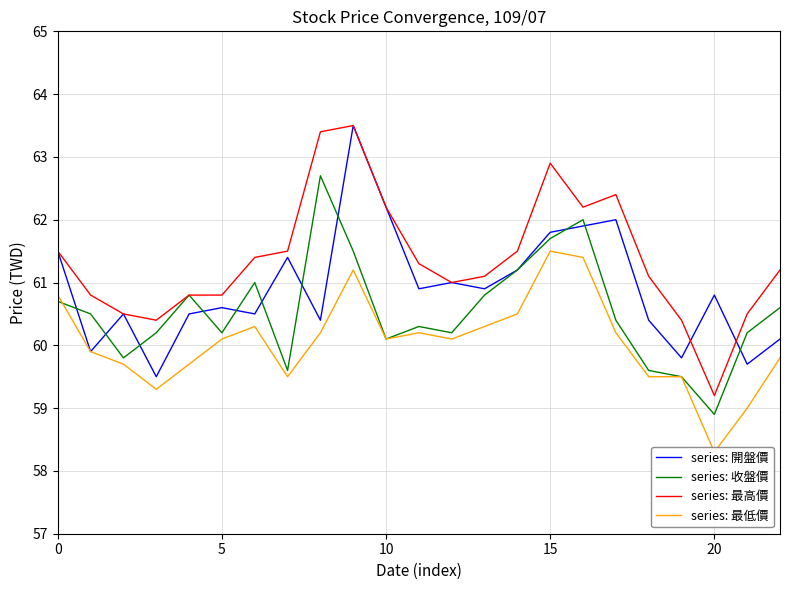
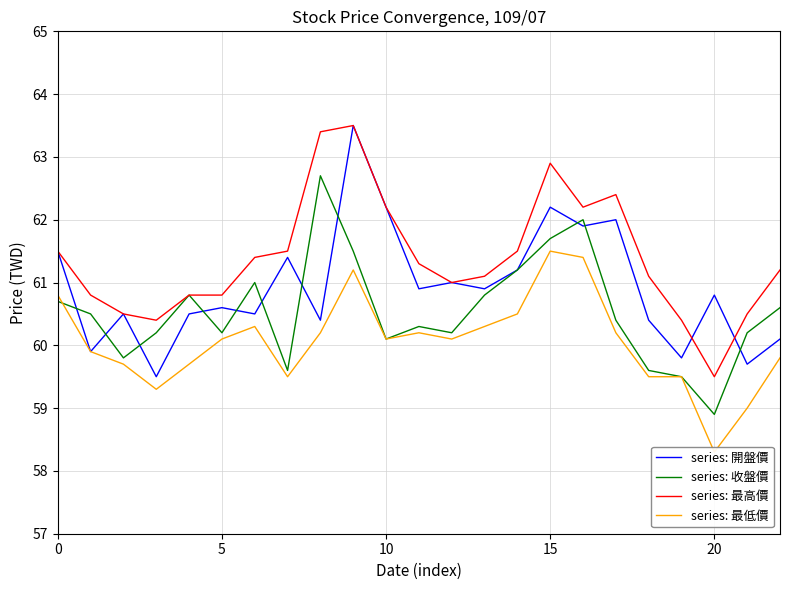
series: 開盤價, 15: 61.8 -> 62.2
series: 最高價, 20: 59.2 -> 59.5
